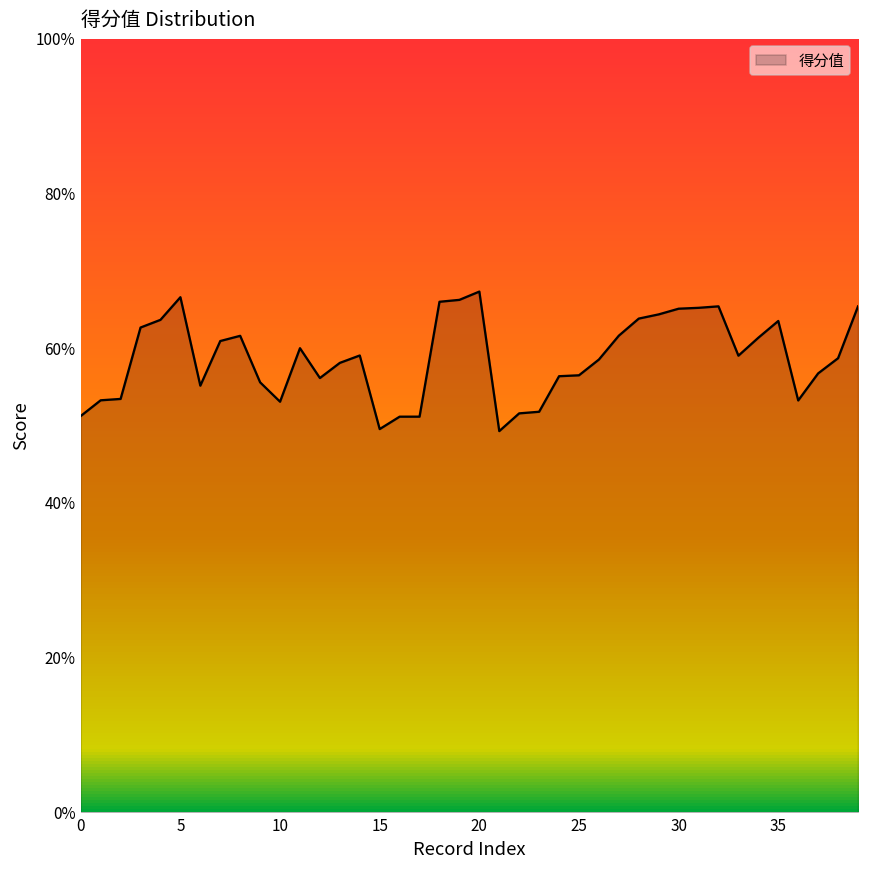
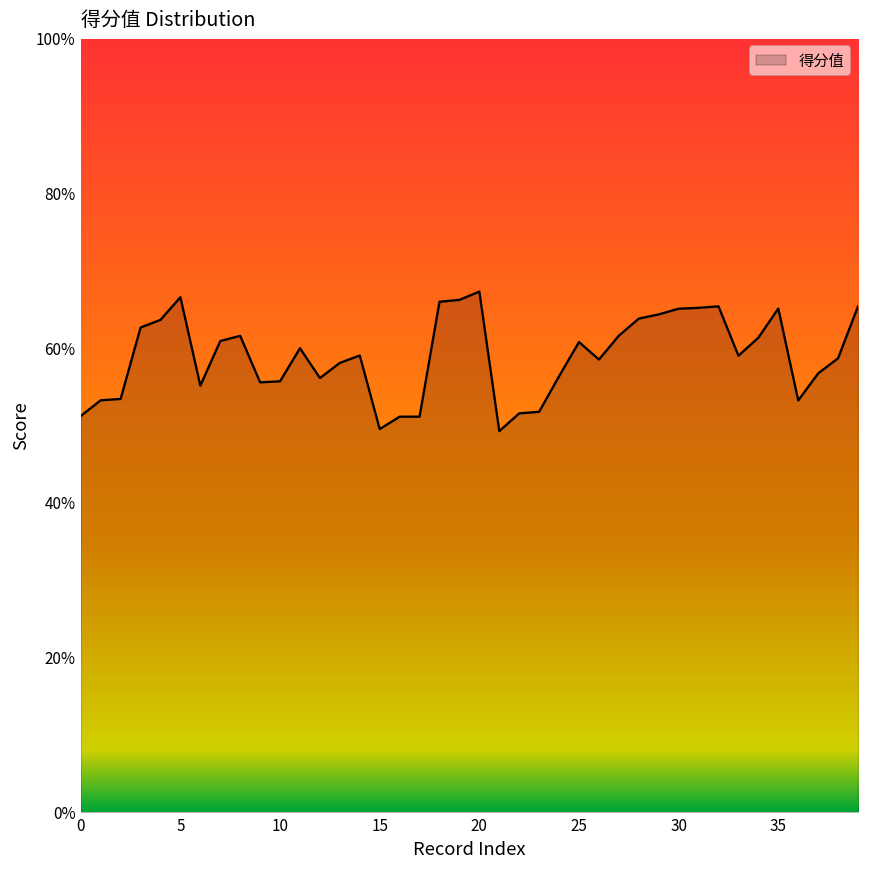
10: 53% -> 56%
25: 56% -> 61%
35: 64% -> 65%
